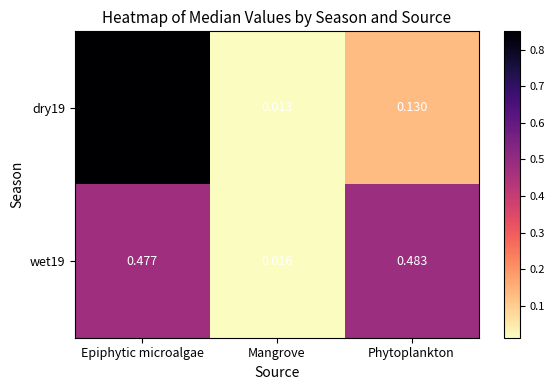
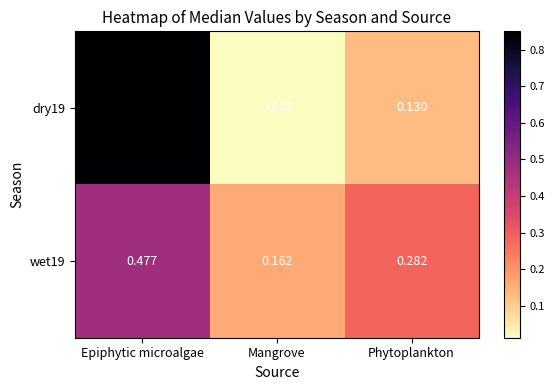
wet19, Mangrove: 0.016 -> 0.162
wet19, Phytoplankton: 0.483 -> 0.282
